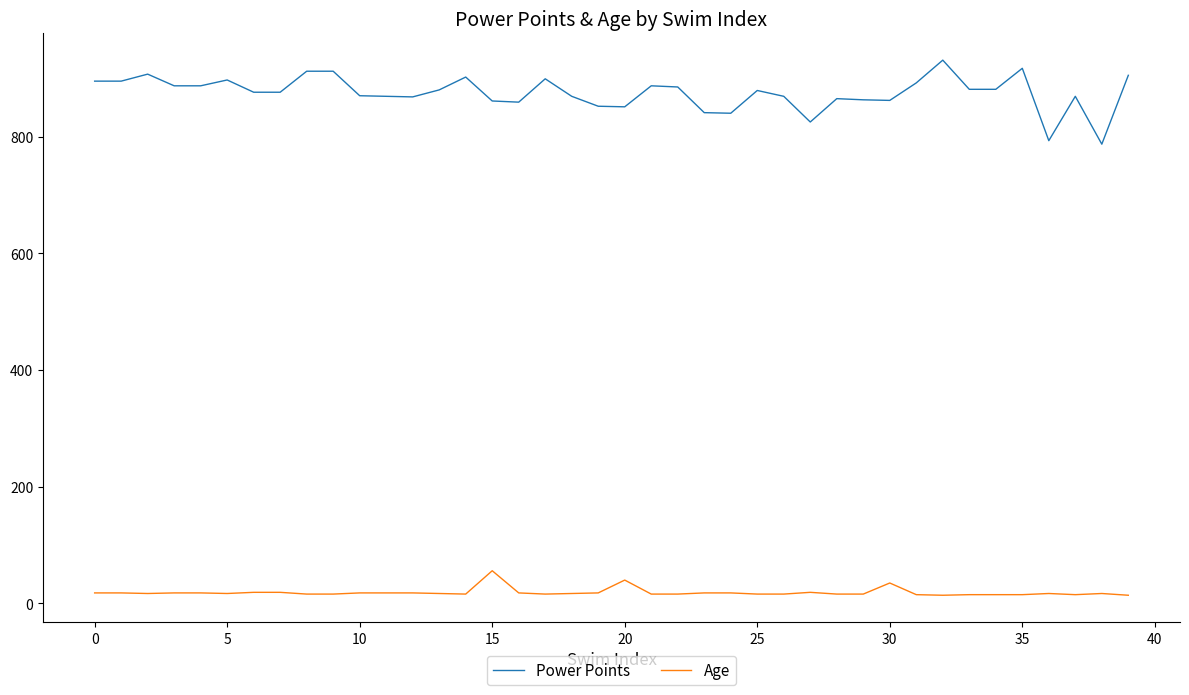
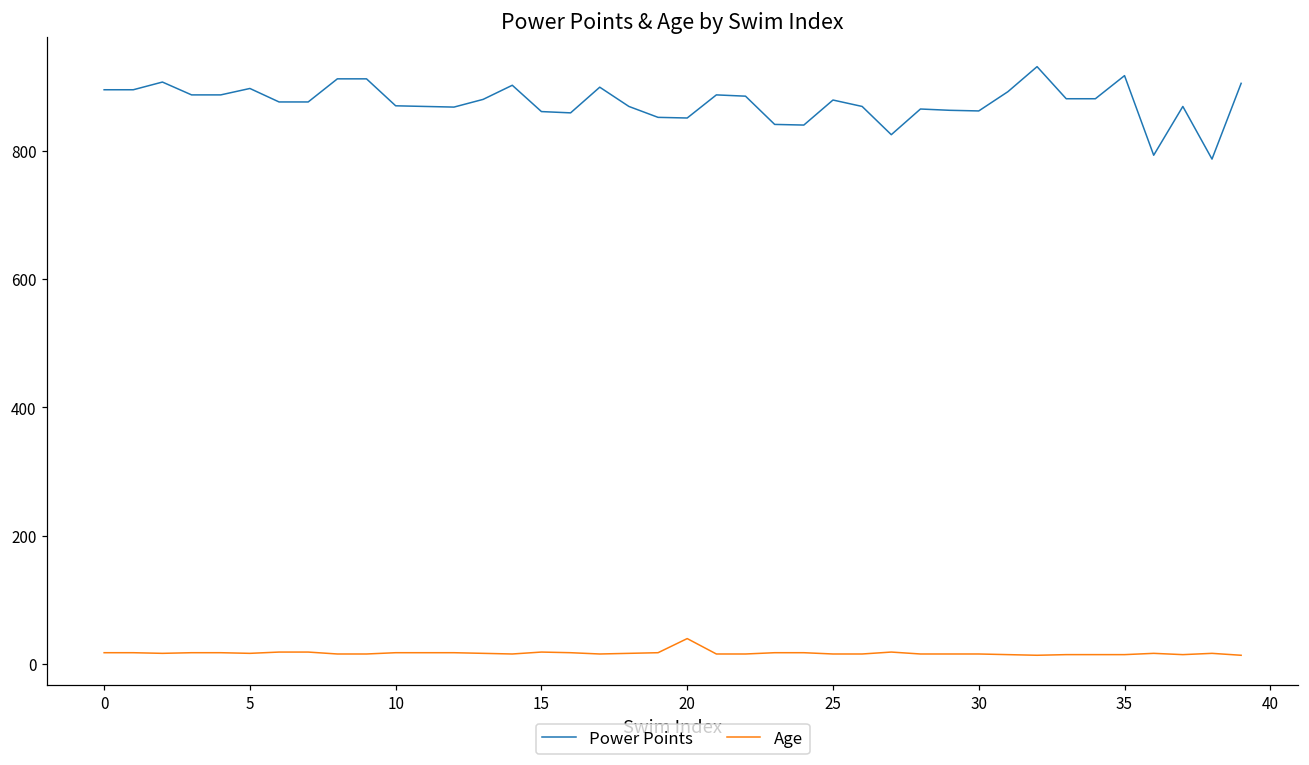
Age, 15: 60 -> 20
Age, 30: 40 -> 20
